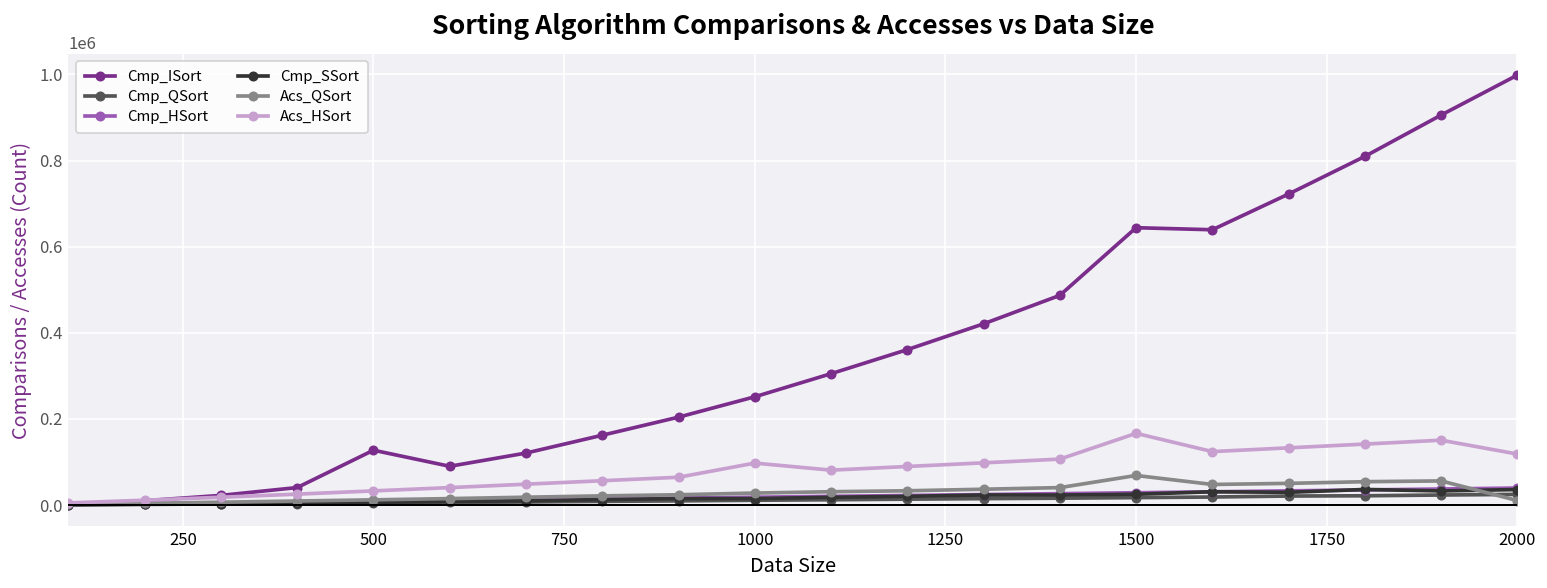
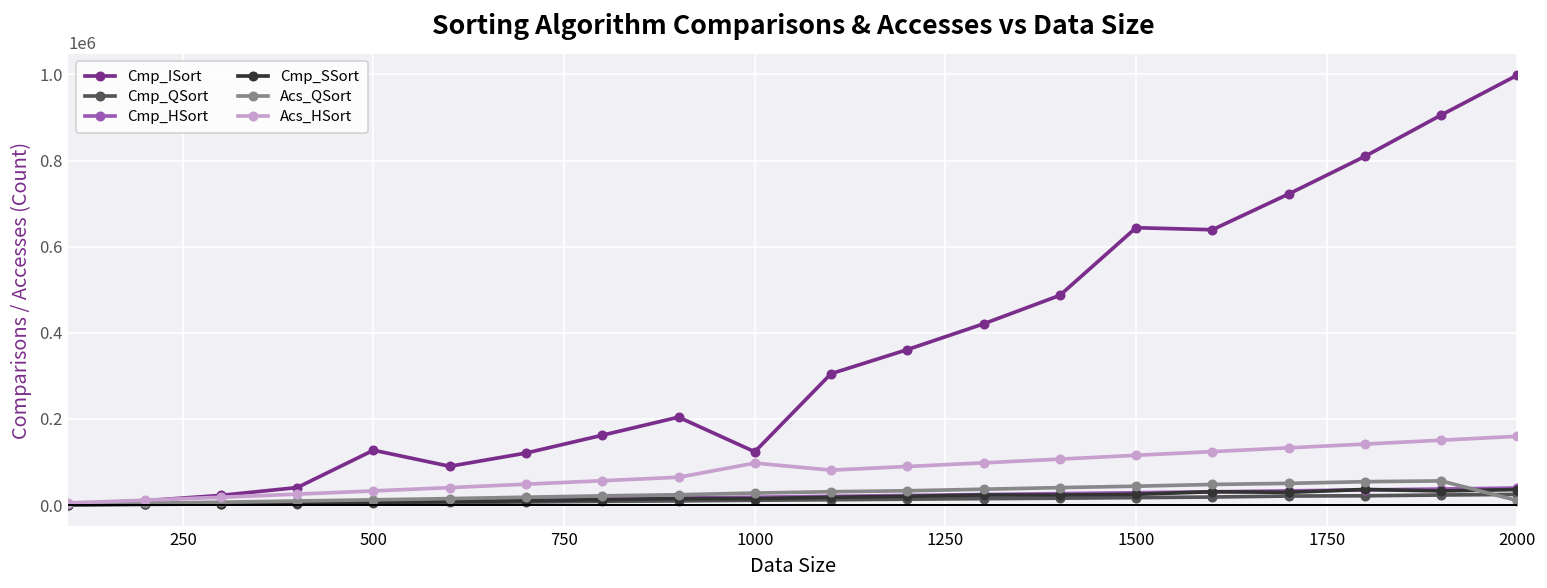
Cmp_ISort, 1000: 250000 -> 120000
Acs_QSort, 1500: 70000 -> 40000
Acs_HSort, 1500: 170000 -> 120000
Acs_HSort, 2000: 120000 -> 160000
